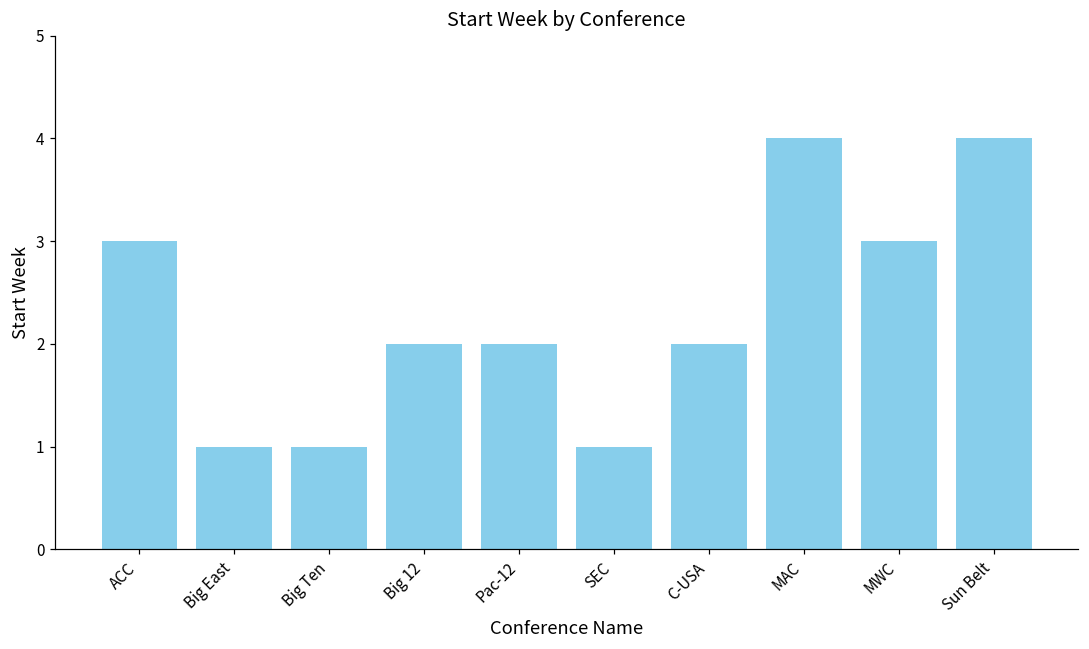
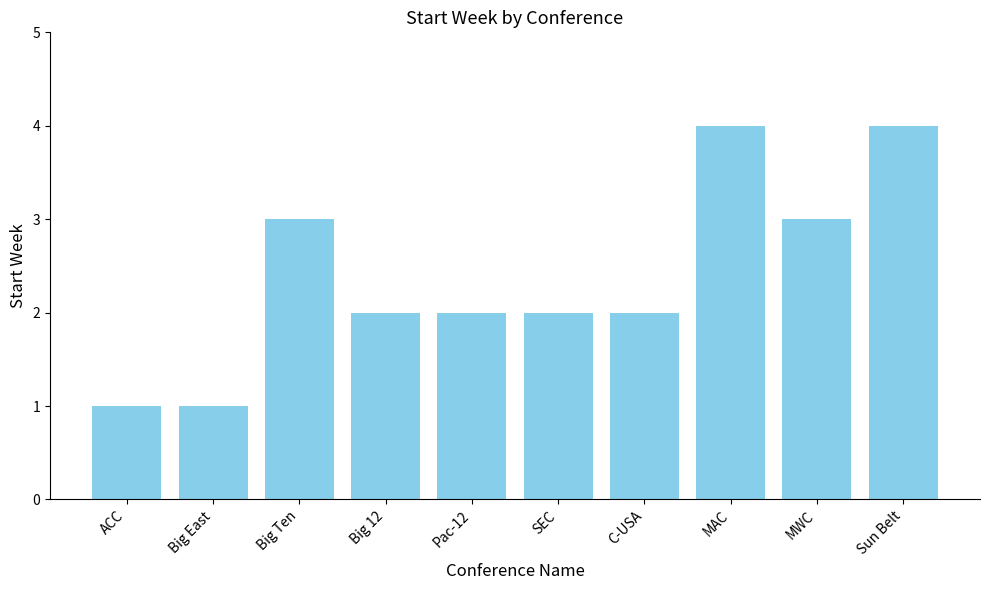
ACC: 3 -> 1
Big Ten: 1 -> 3
SEC: 1 -> 2
